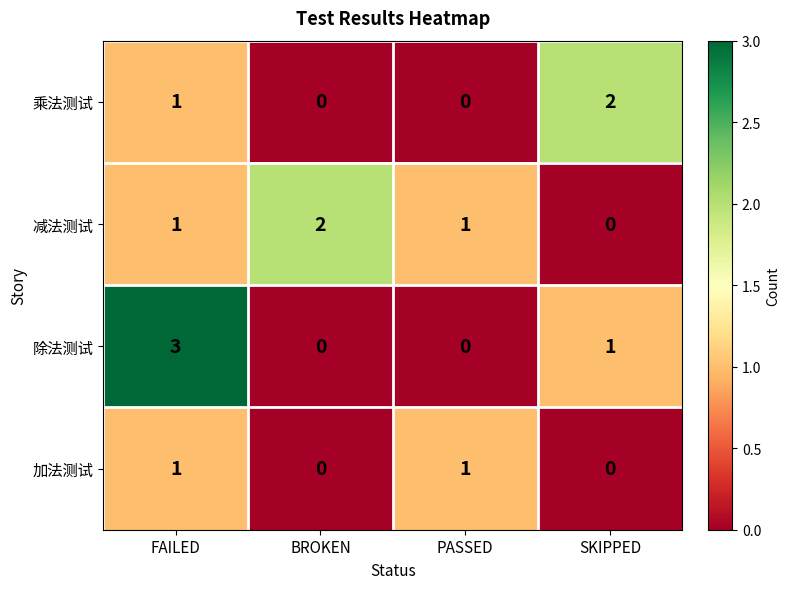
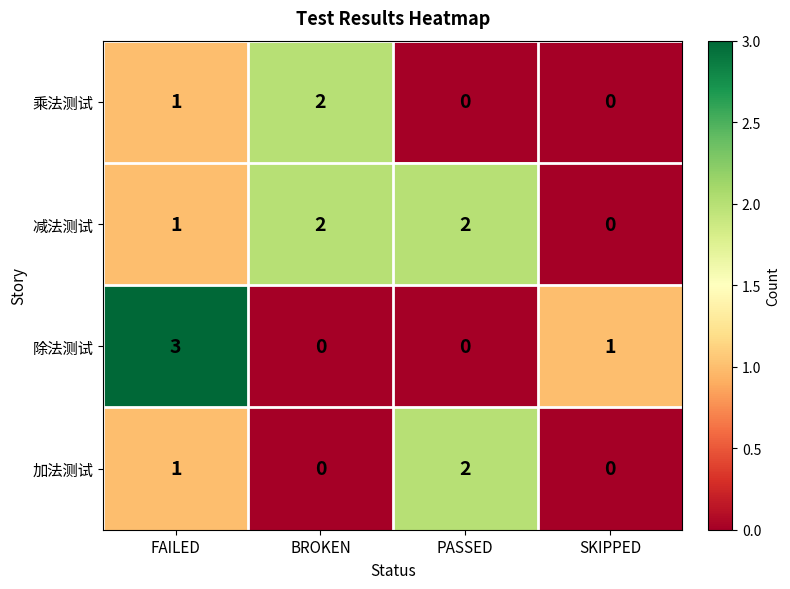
乘法测试, BROKEN: 0 -> 2
乘法测试, SKIPPED: 2 -> 0
减法测试, PASSED: 1 -> 2
加法测试, PASSED: 1 -> 2
